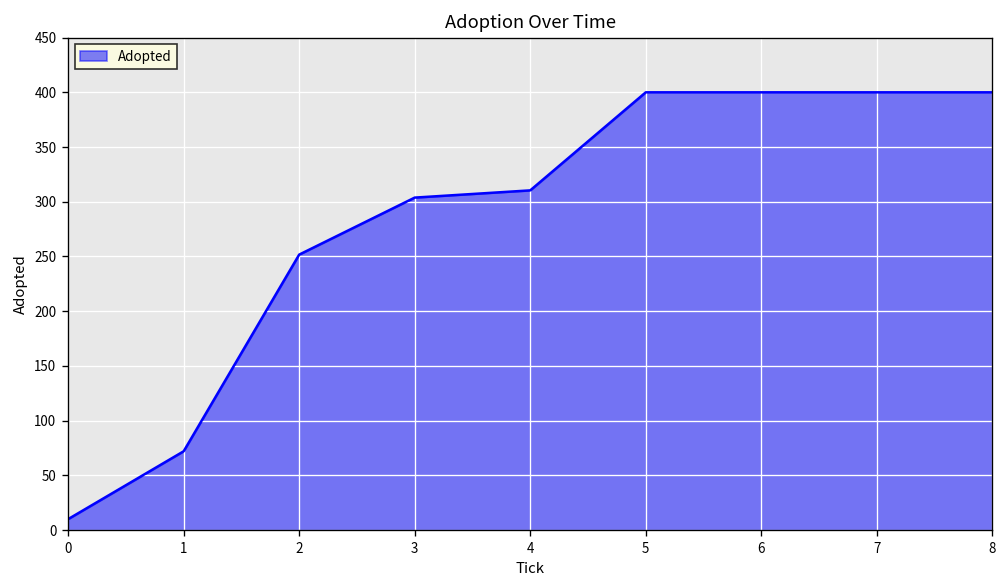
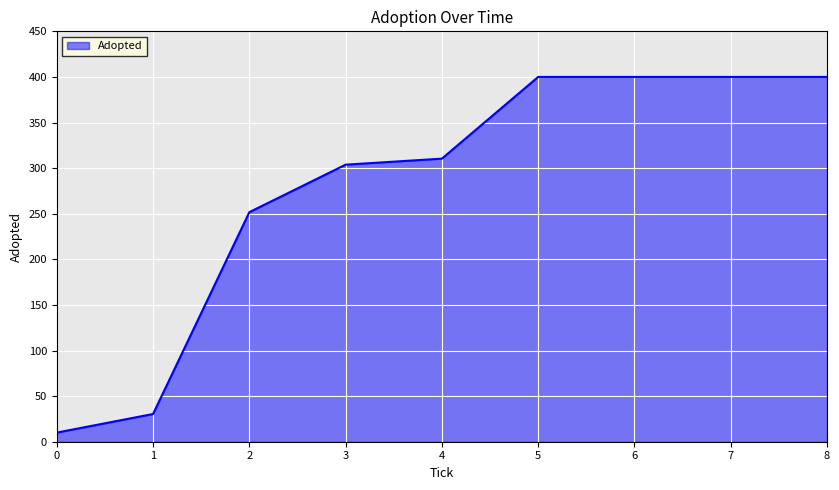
1: 70 -> 30
